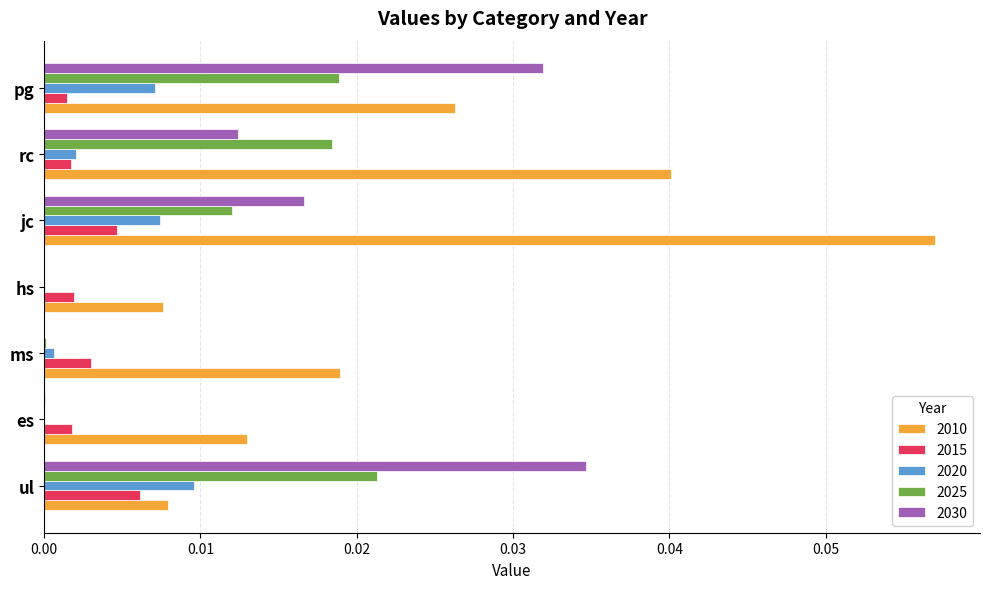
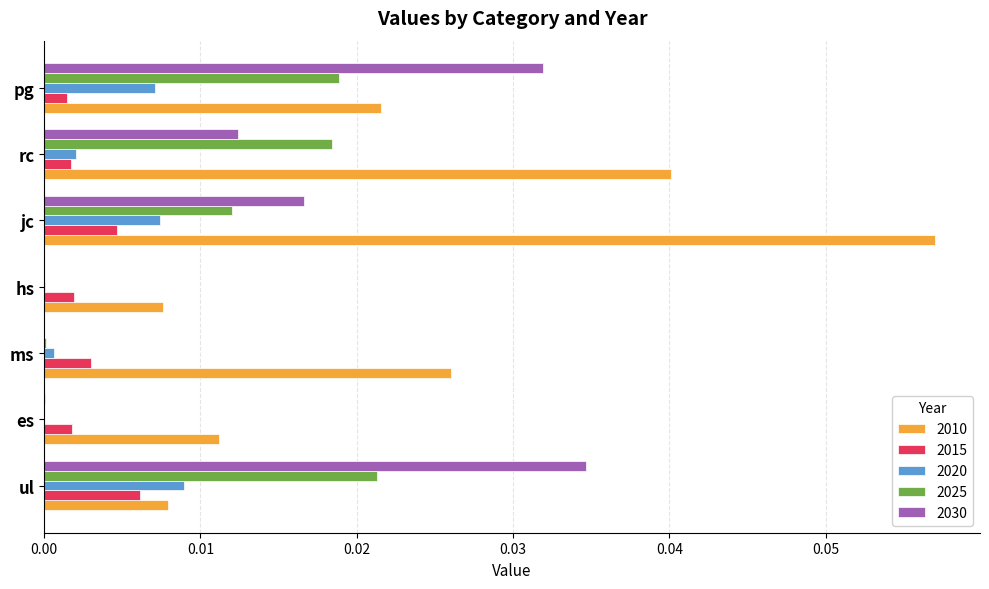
2010, pg: 0.0263 -> 0.0215
2010, ms: 0.0190 -> 0.0260
2010, es: 0.0130 -> 0.0112
2020, ul: 0.0096 -> 0.0089
